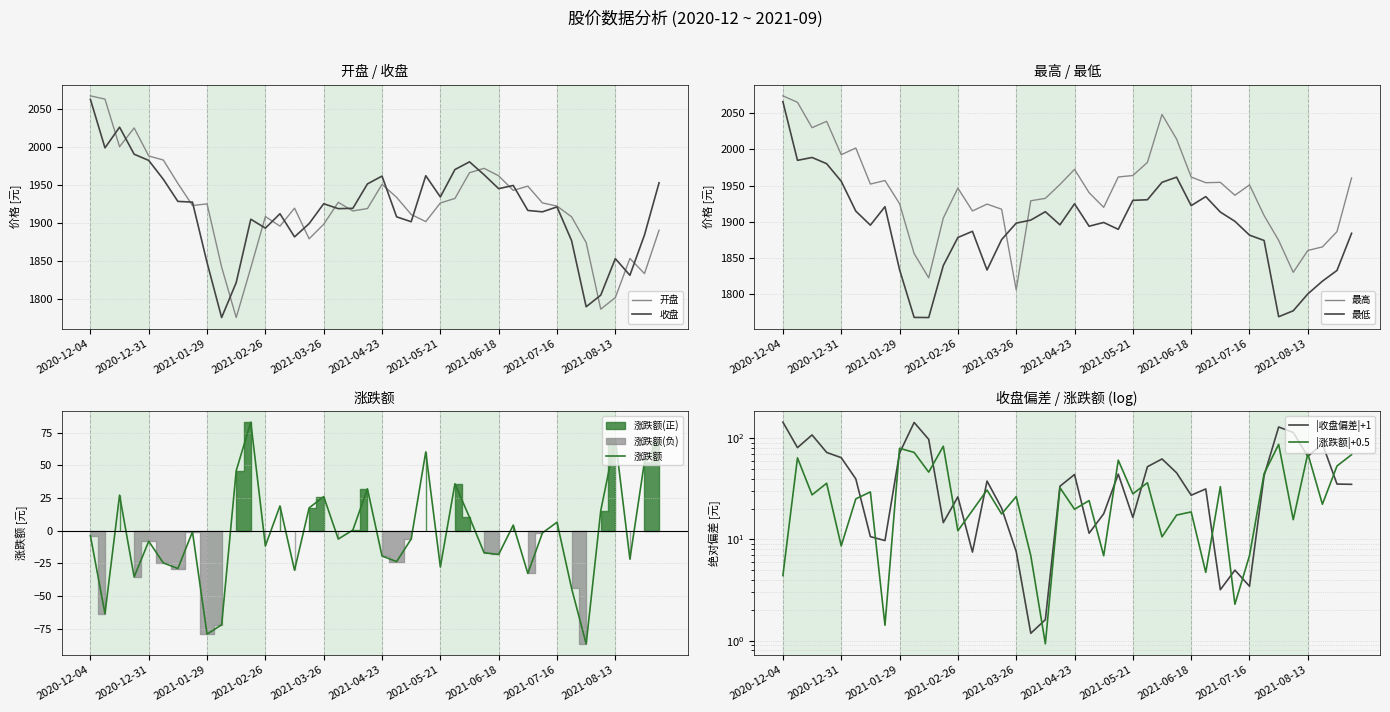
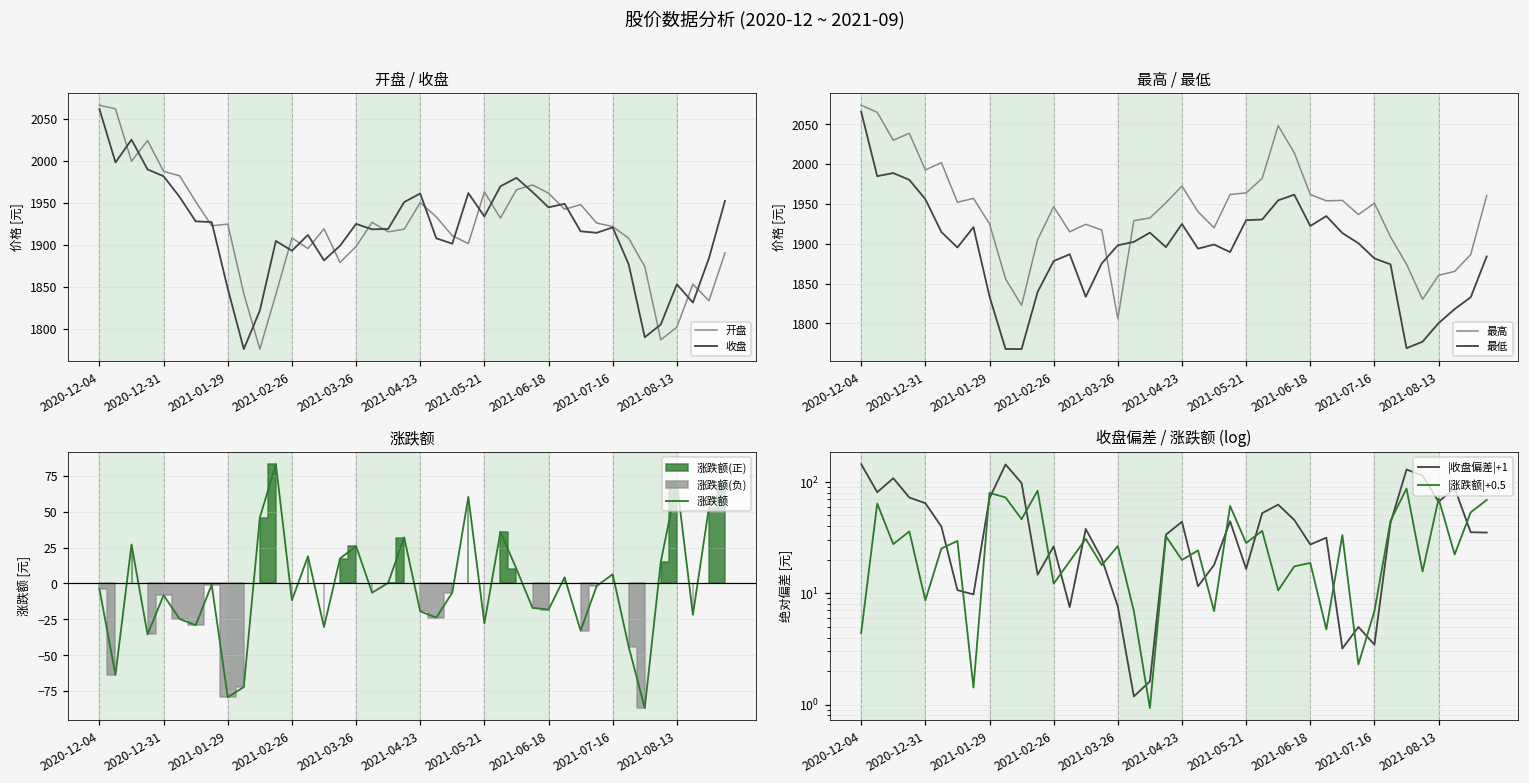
开盘 / 收盘, 开盘, 2021-05-21: 1930 -> 1960
